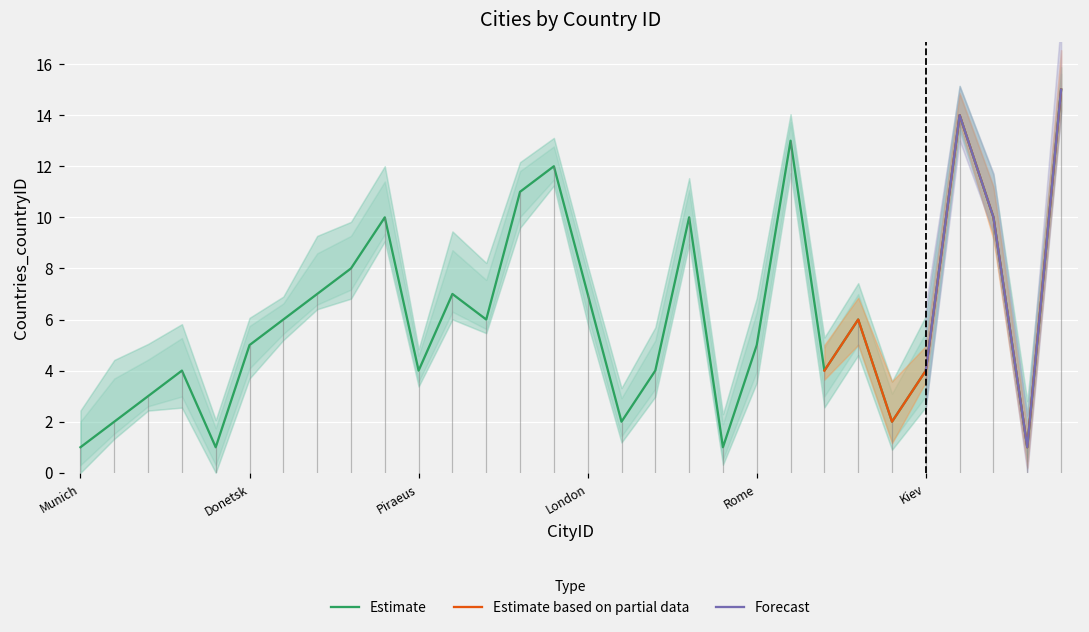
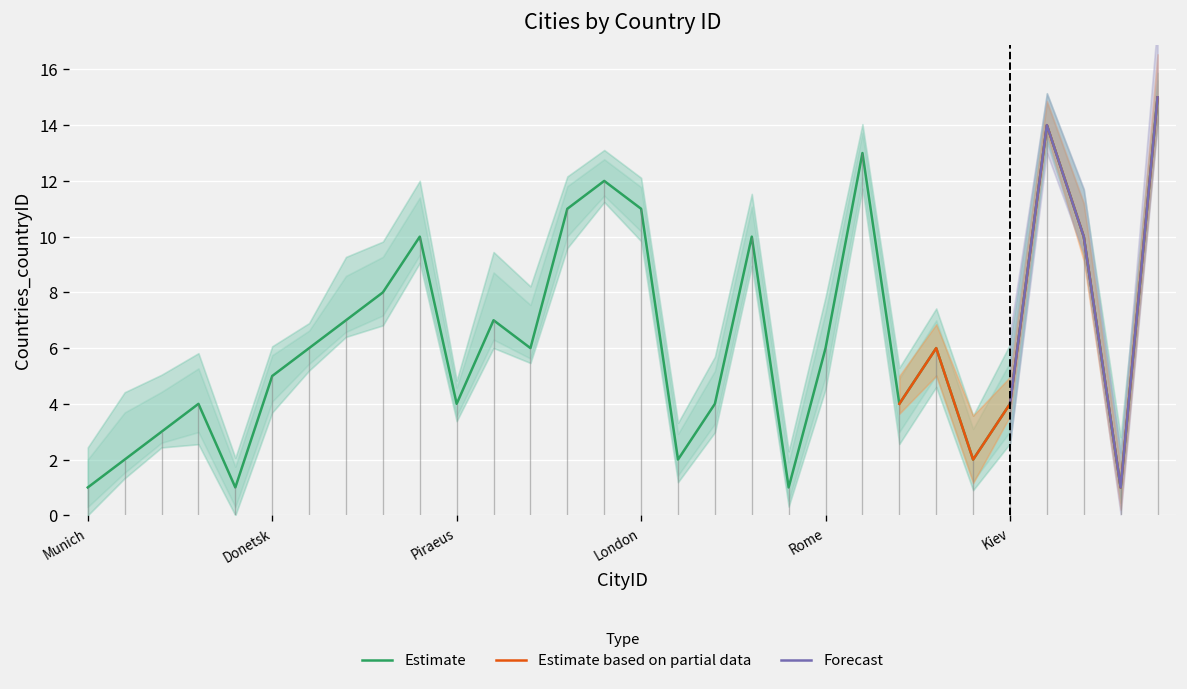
Estimate, London: 7 -> 11
Estimate, Rome: 5 -> 6
